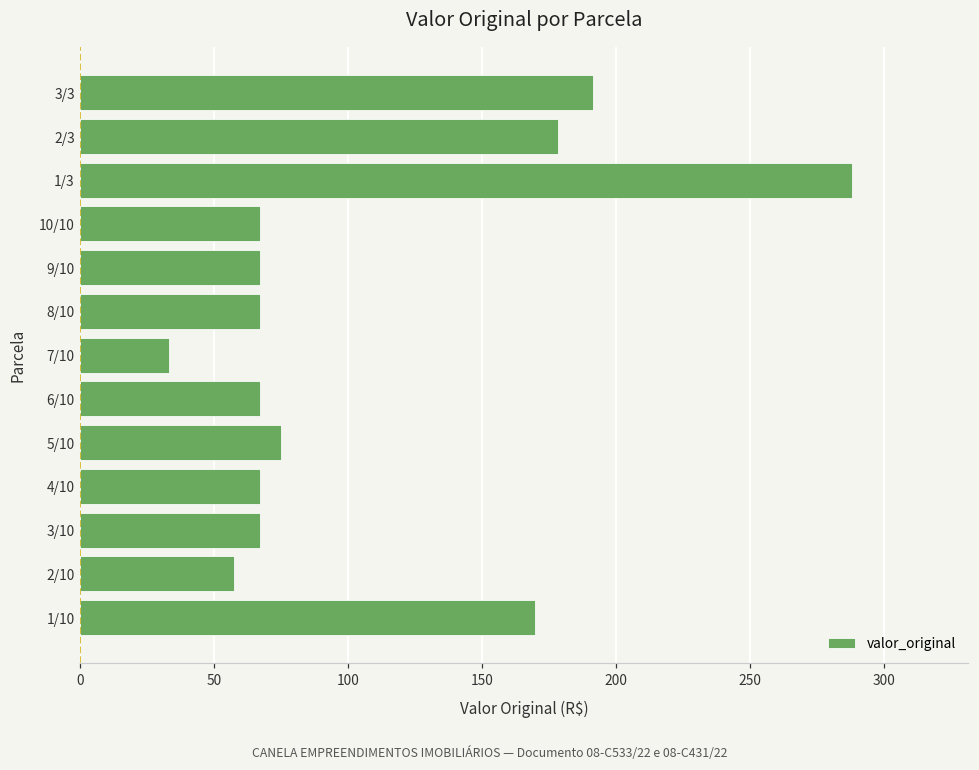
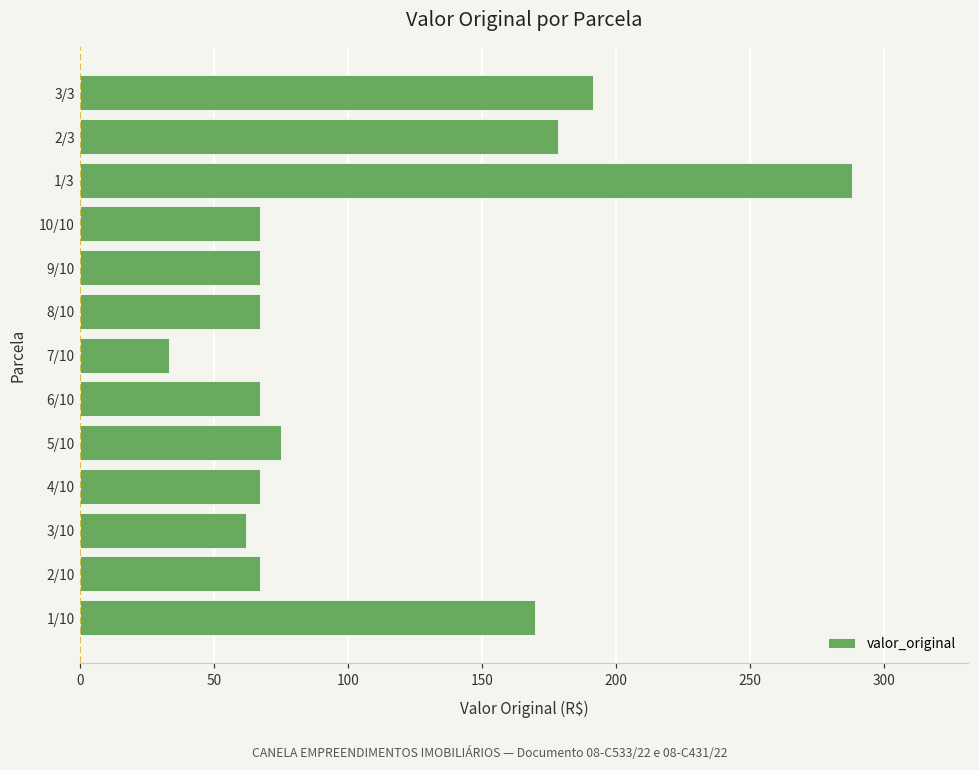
3/10: 67 -> 62
2/10: 57 -> 67
